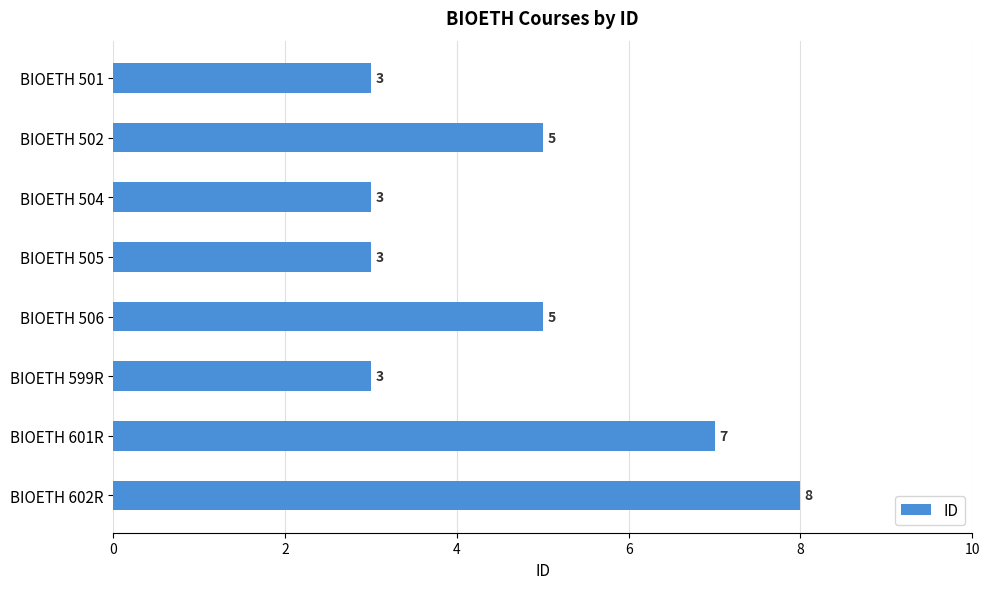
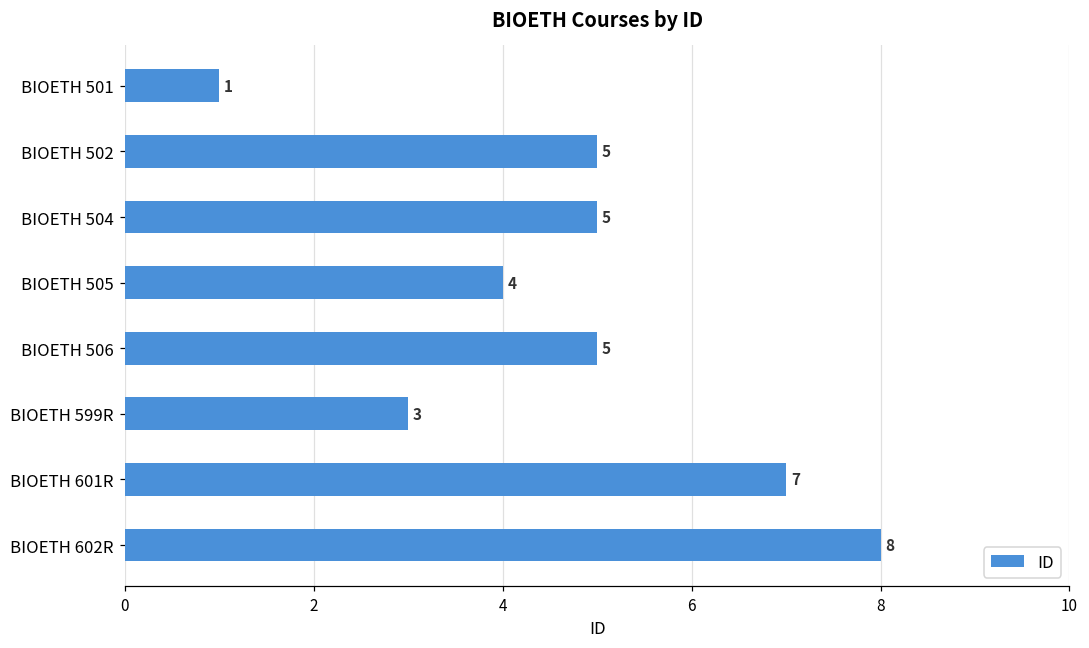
BIOETH 501: 3 -> 1
BIOETH 504: 3 -> 5
BIOETH 505: 3 -> 4
